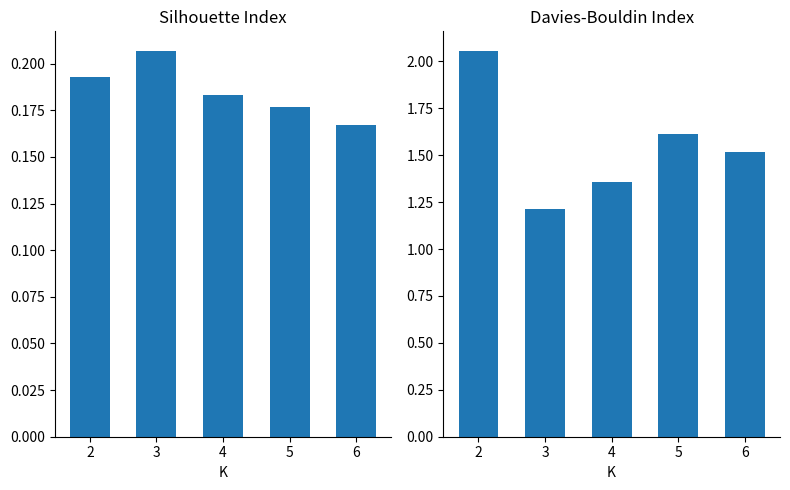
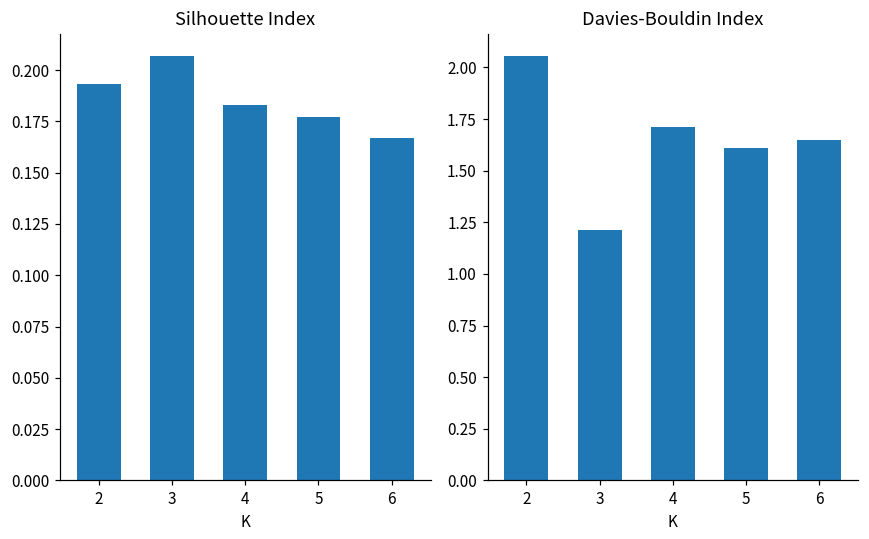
Davies-Bouldin Index, 4: 1.36 -> 1.71
Davies-Bouldin Index, 6: 1.52 -> 1.65
